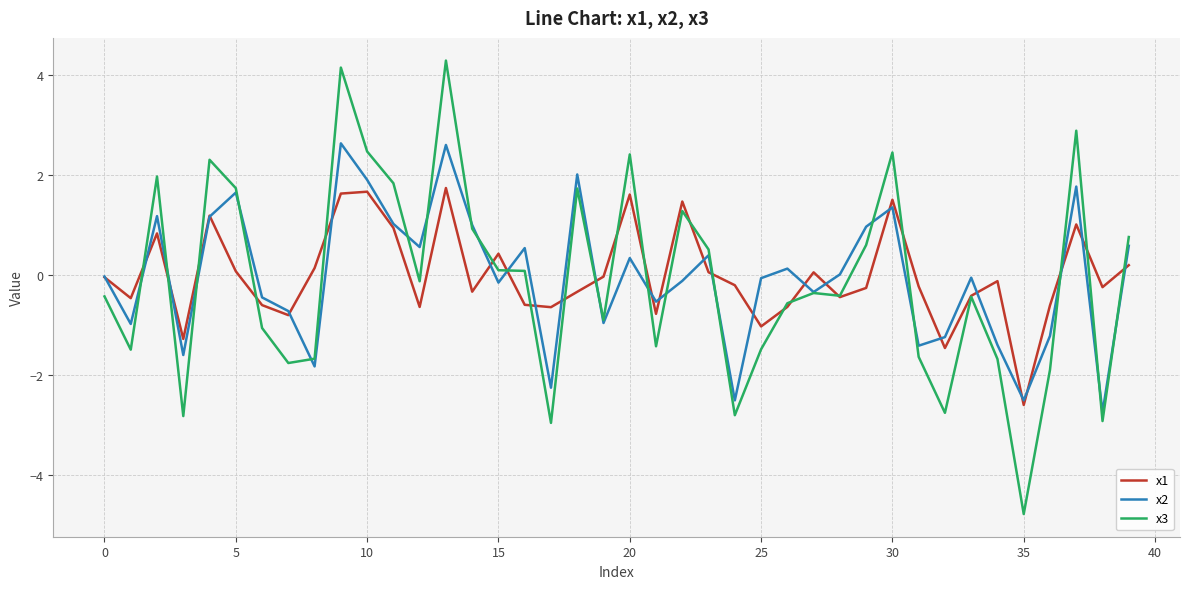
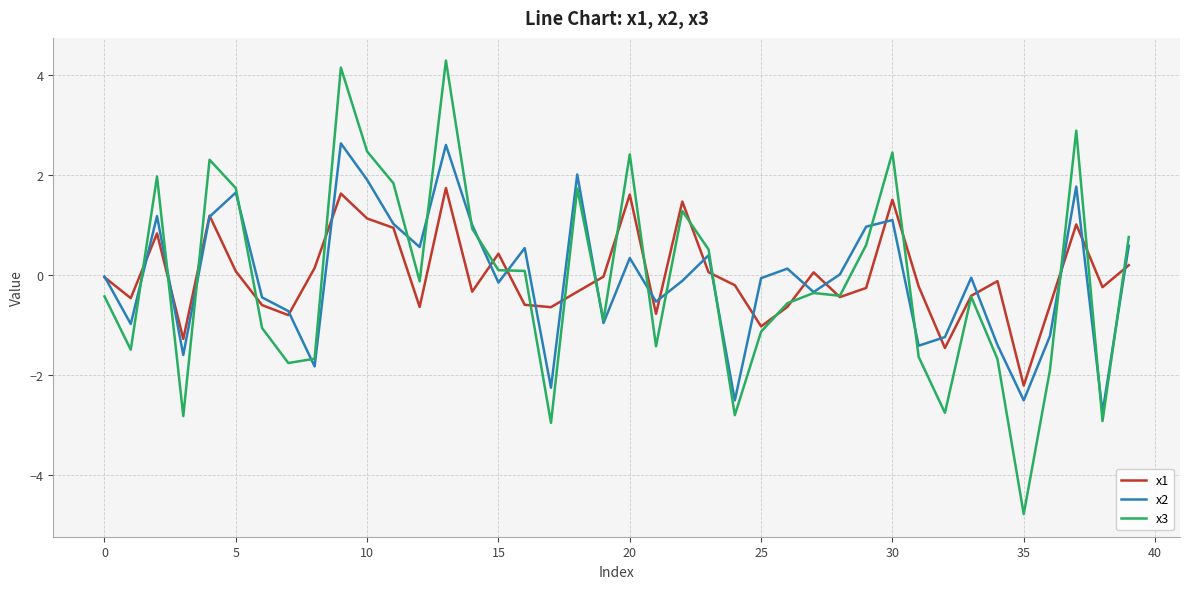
x1, 10: 1.7 -> 1.1
x3, 25: -1.5 -> -1.1
x2, 30: 1.3 -> 1.1
x1, 35: -2.6 -> -2.2
